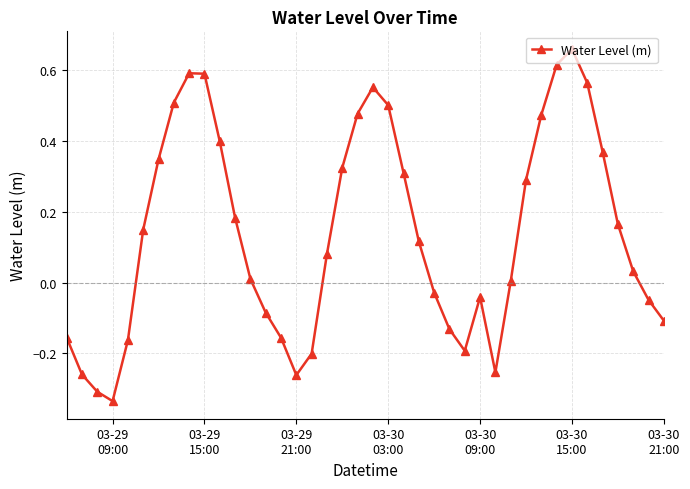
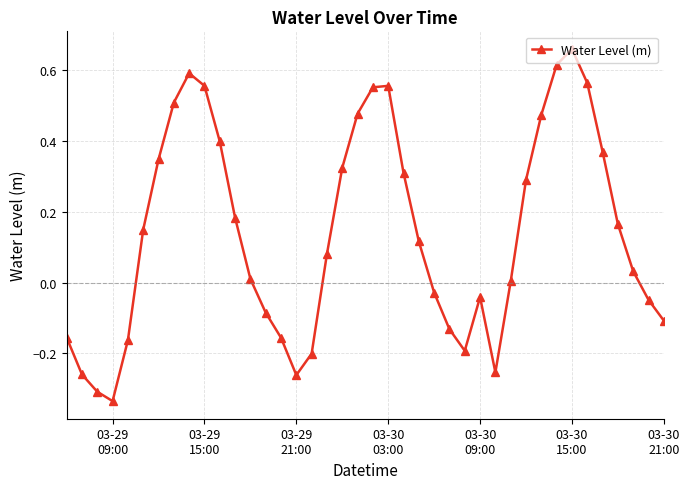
03-29 15:00: 0.59 -> 0.56
03-30 03:00: 0.50 -> 0.56
